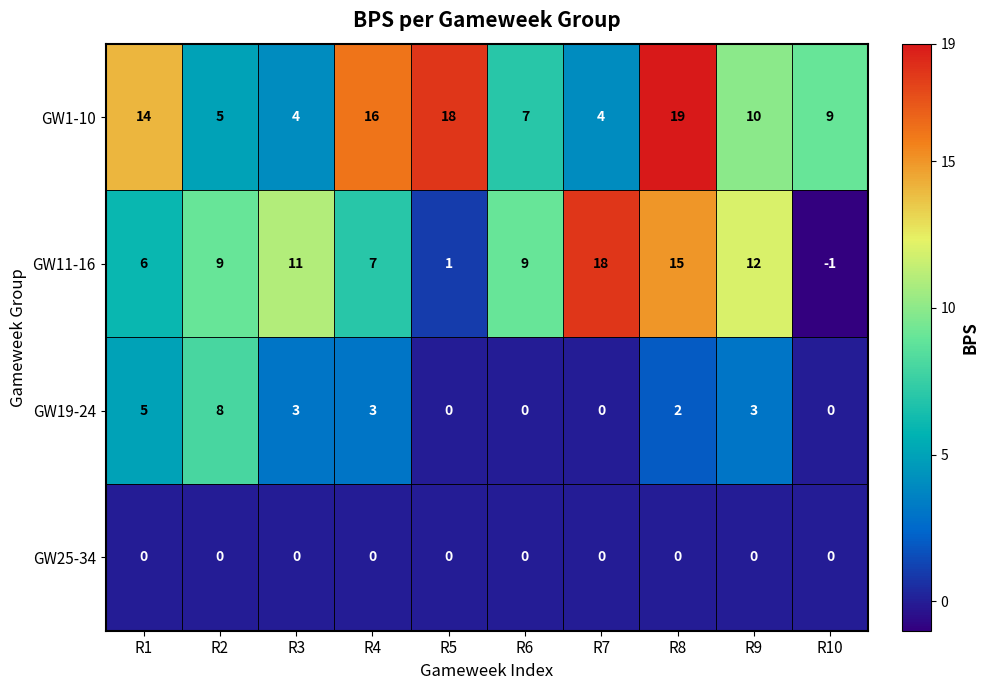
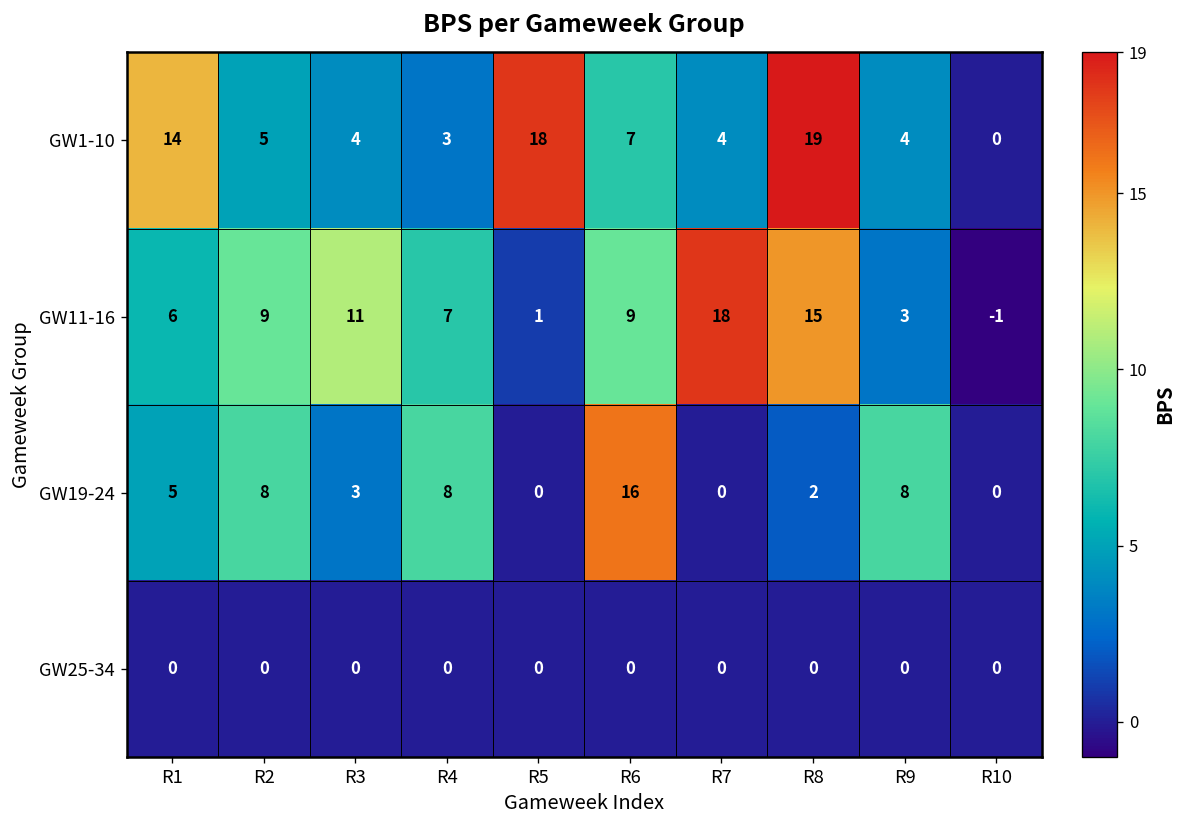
GW1-10, R4: 16 -> 3
GW1-10, R9: 10 -> 4
GW1-10, R10: 9 -> 0
GW11-16, R9: 12 -> 3
GW19-24, R4: 3 -> 8
GW19-24, R6: 0 -> 16
GW19-24, R9: 3 -> 8
